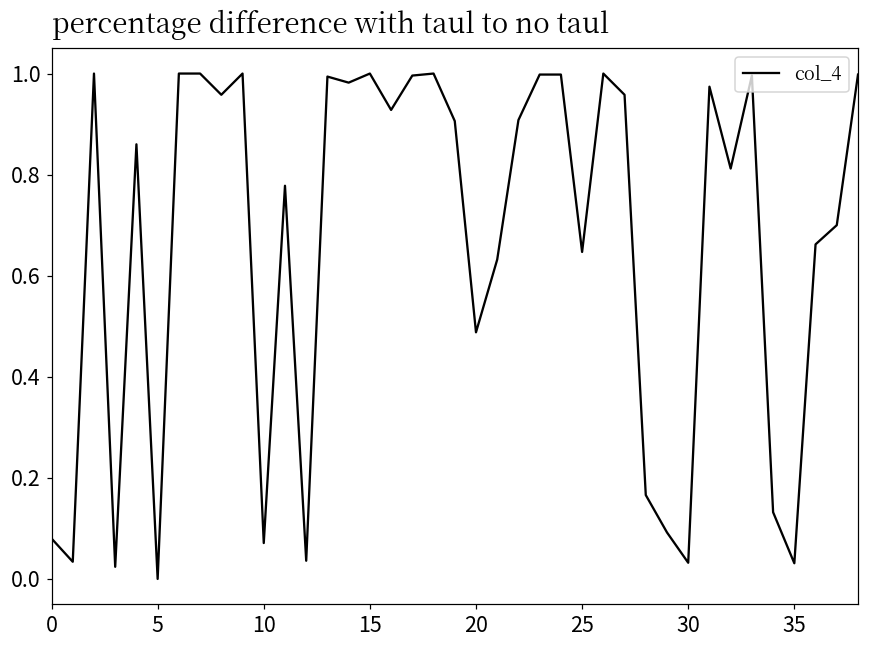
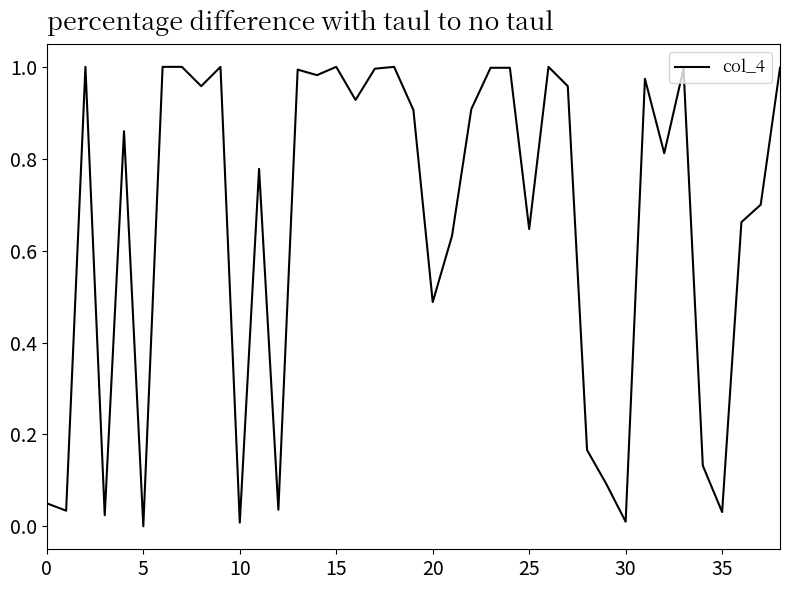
0: 0.08 -> 0.05
10: 0.07 -> 0.01
30: 0.03 -> 0.01
